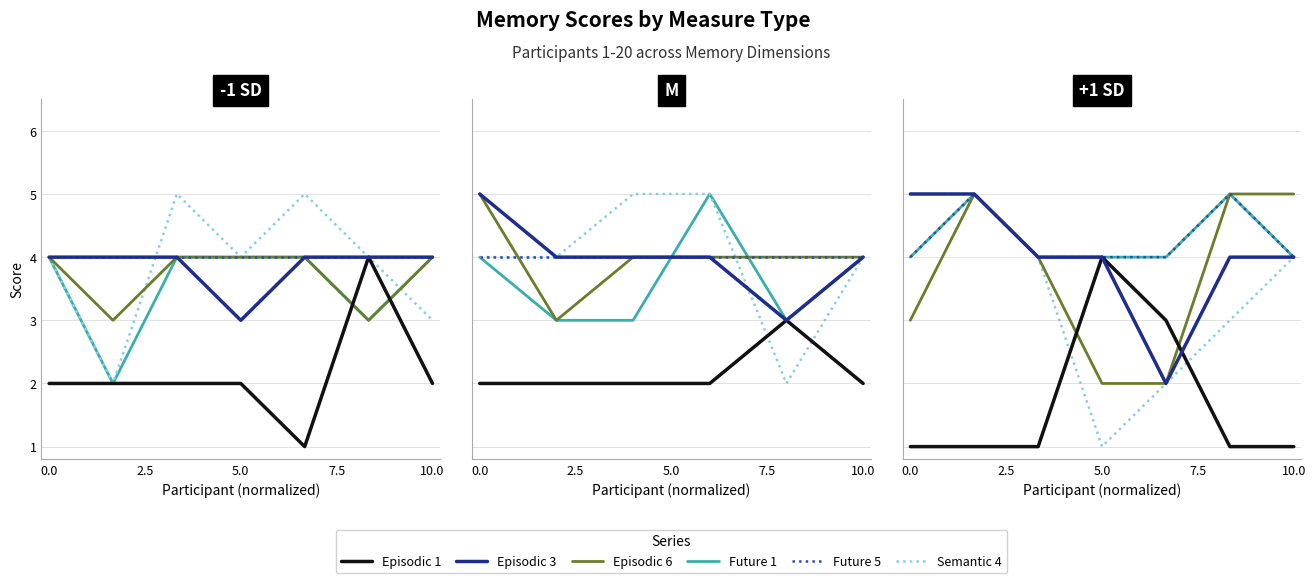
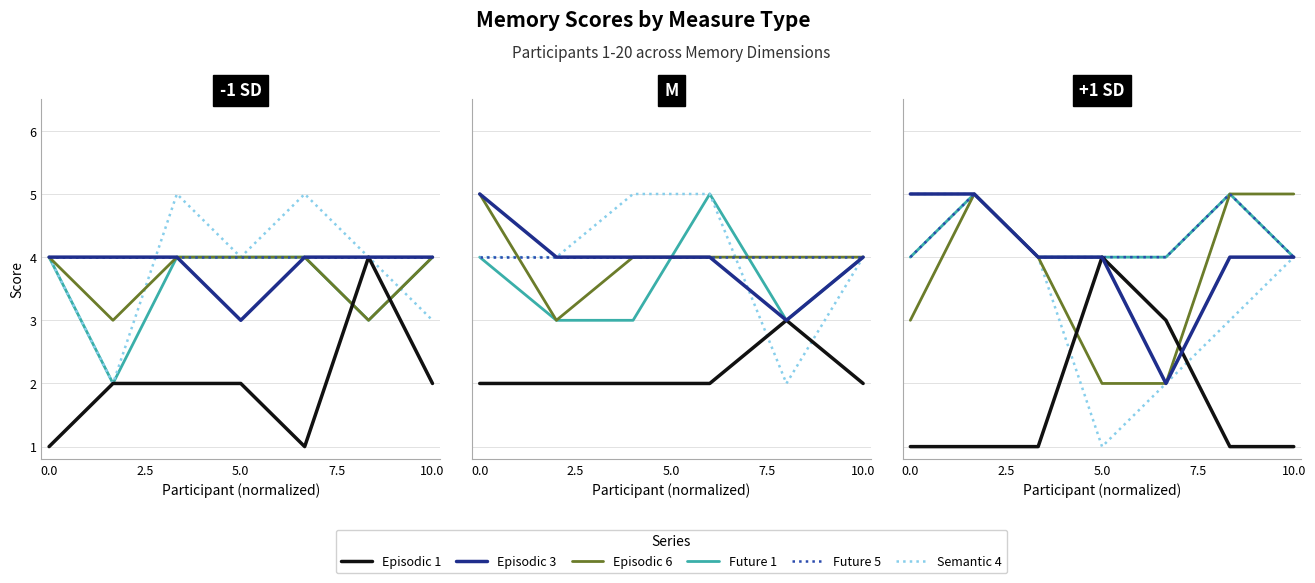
-1 SD, Episodic 1, 0.0: 2 -> 1
